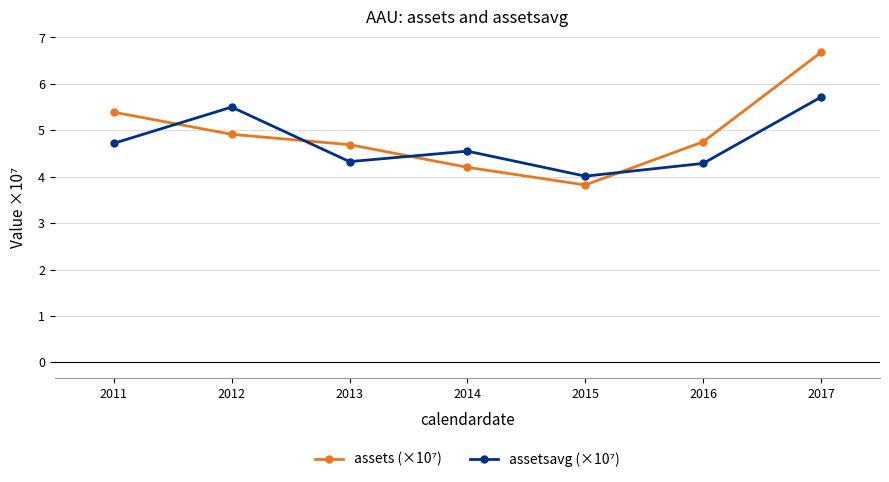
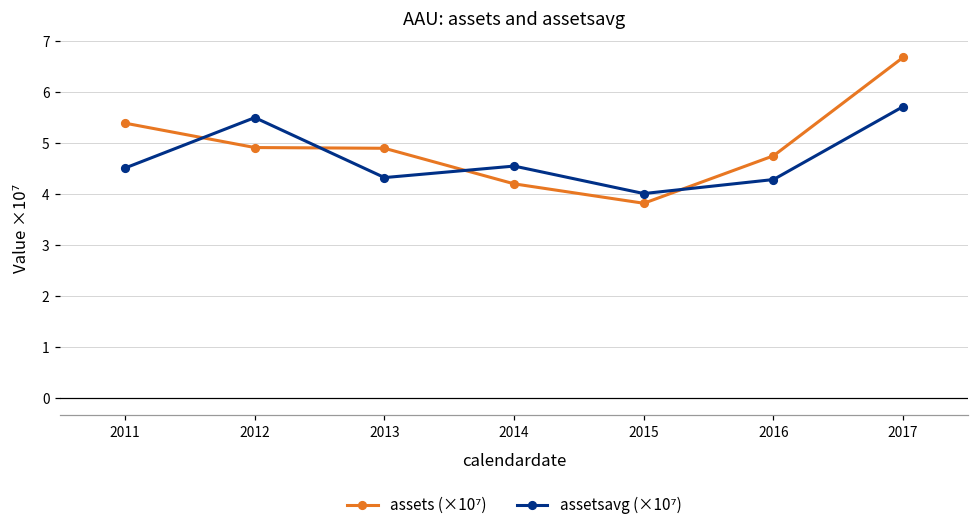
assetsavg (×10⁷), 2011: 4.7 -> 4.5
assets (×10⁷), 2013: 4.7 -> 4.9
